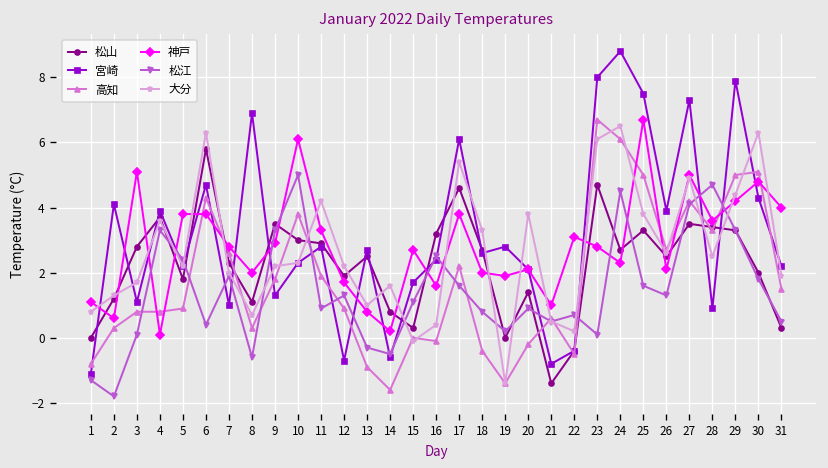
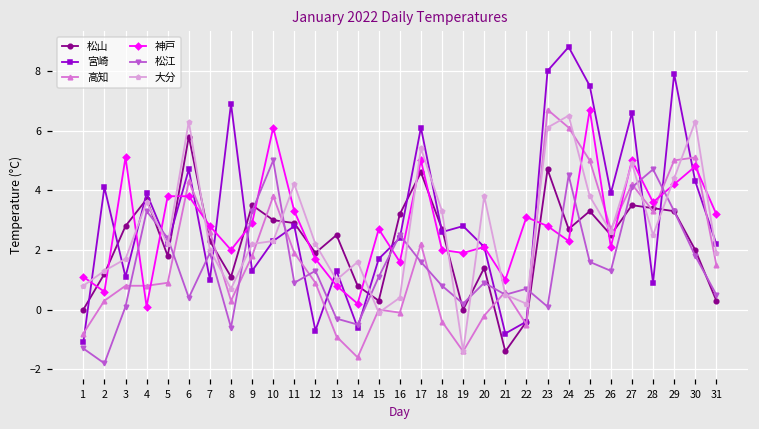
宮崎, 13: 2.7 -> 1.3
神戸, 17: 3.8 -> 5.0
宮崎, 27: 7.3 -> 6.6
神戸, 31: 4.0 -> 3.2
